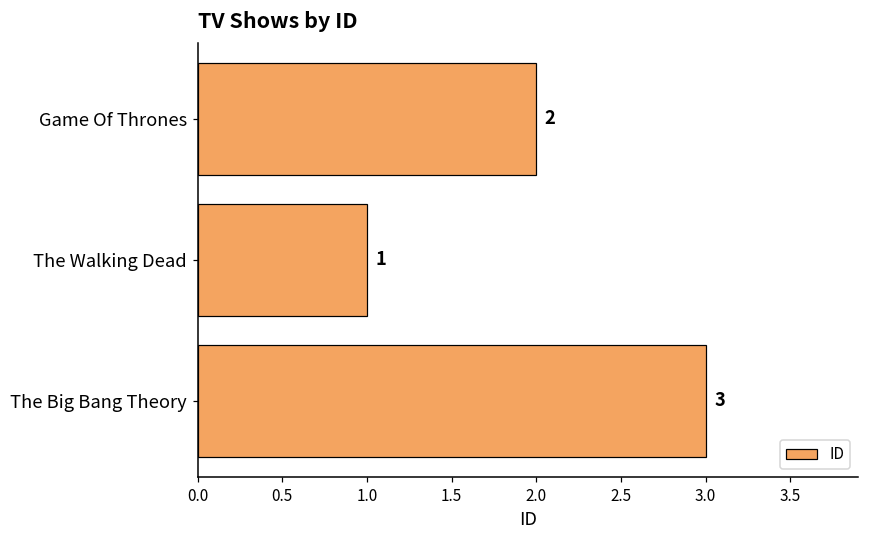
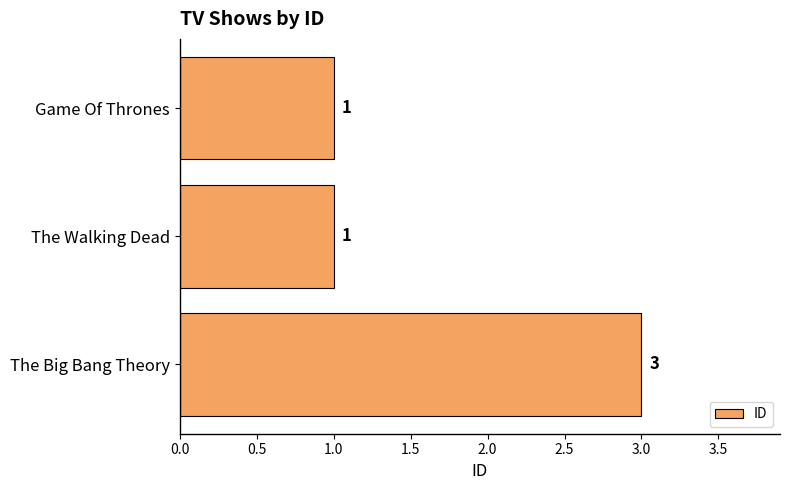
Game Of Thrones: 2 -> 1
